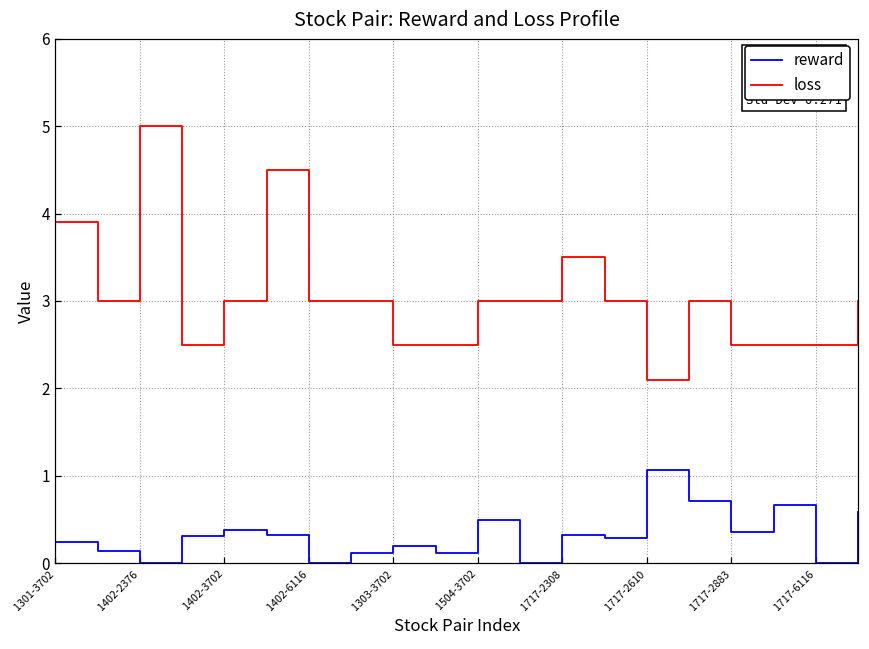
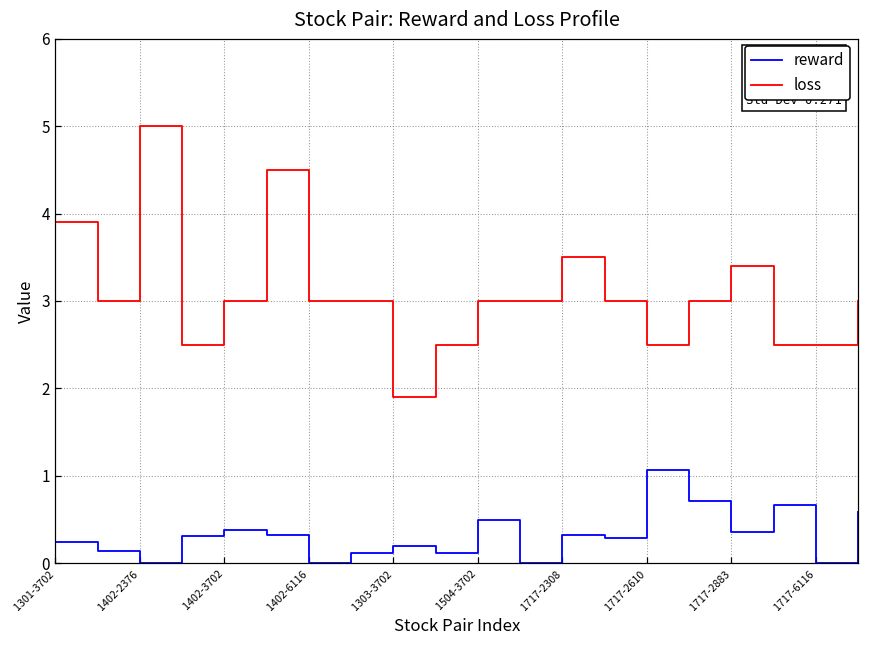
loss, 1303-3702: 2.5 -> 1.9
loss, 1717-2610: 2.1 -> 2.5
loss, 1717-2883: 2.5 -> 3.4
